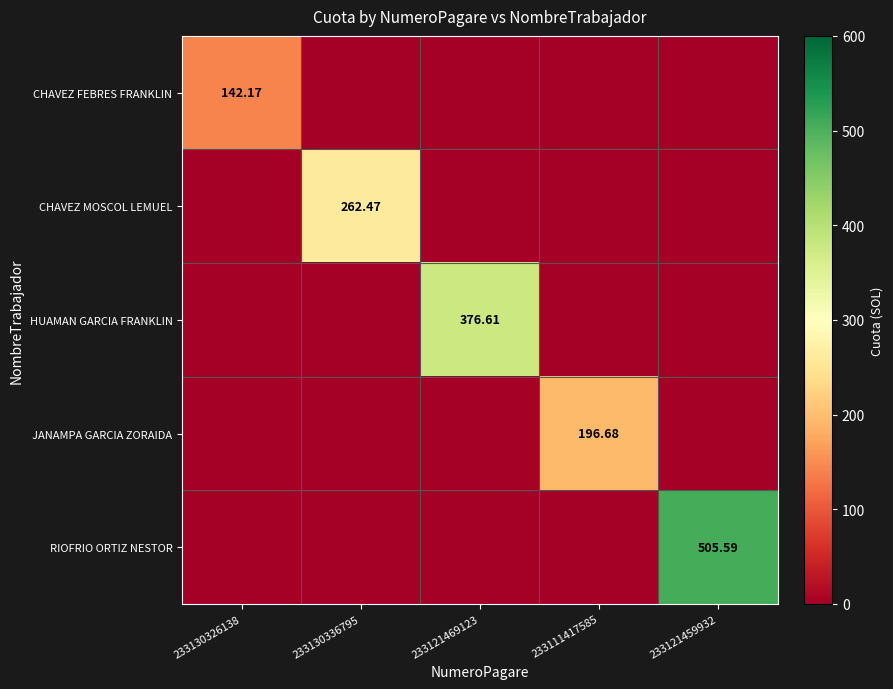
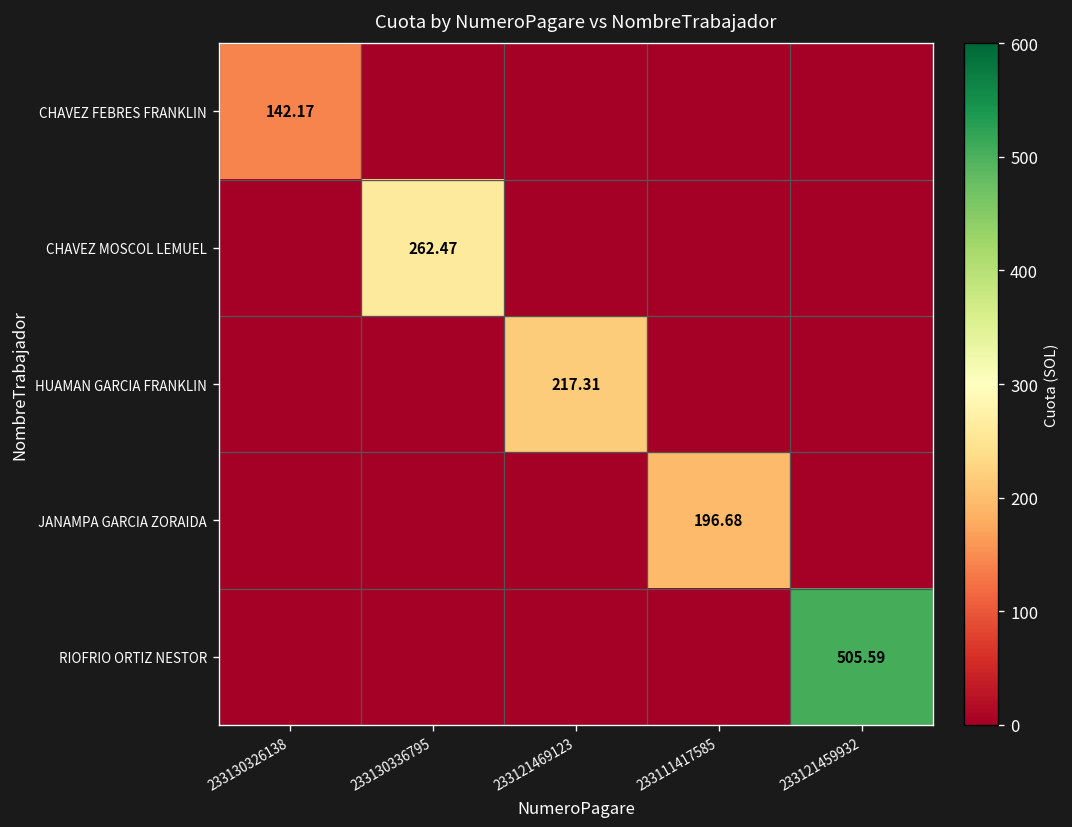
HUAMAN GARCIA FRANKLIN, 233121469123: 376.61 -> 217.31
